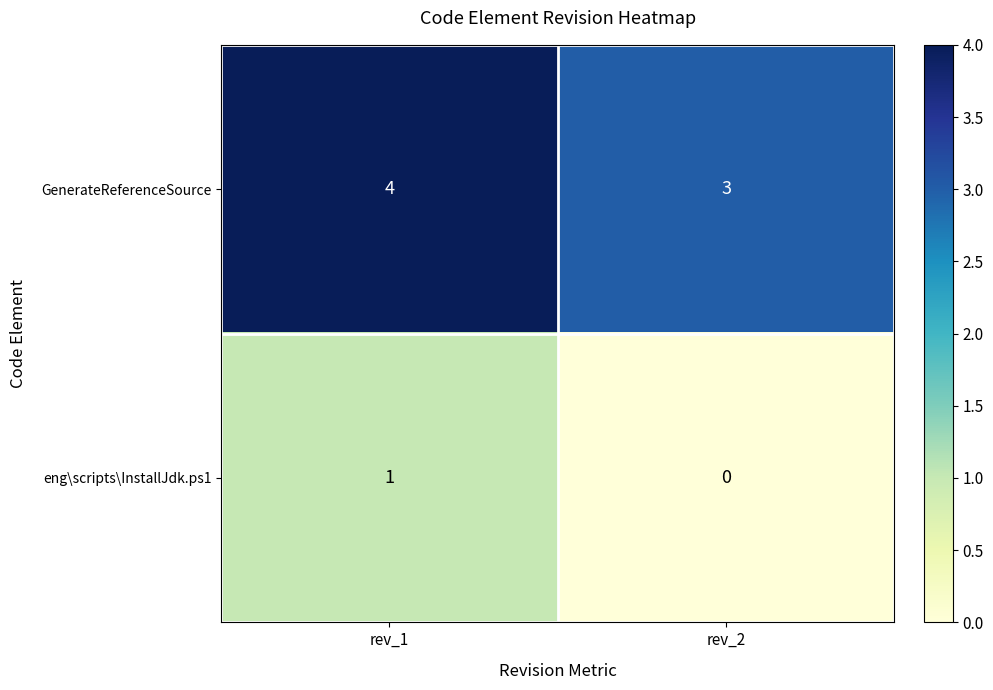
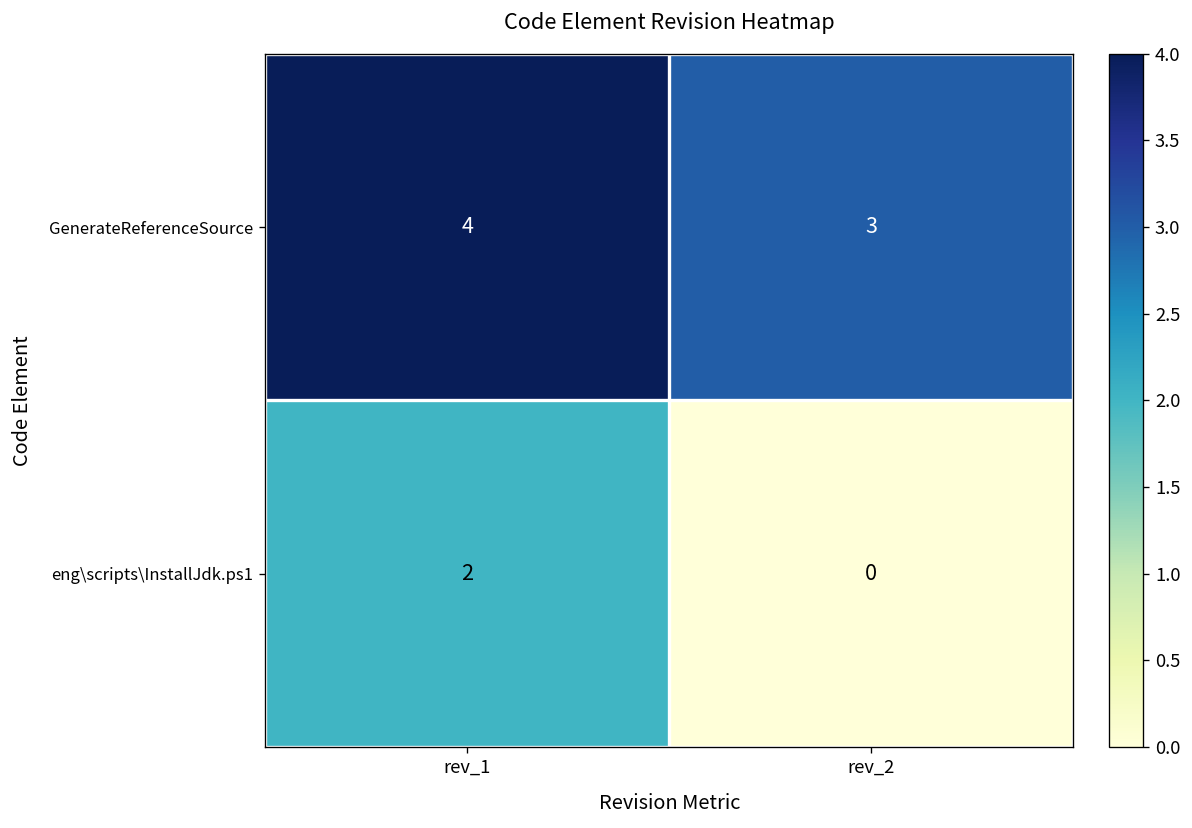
eng\scripts\InstallJdk.ps1, rev_1: 1 -> 2
